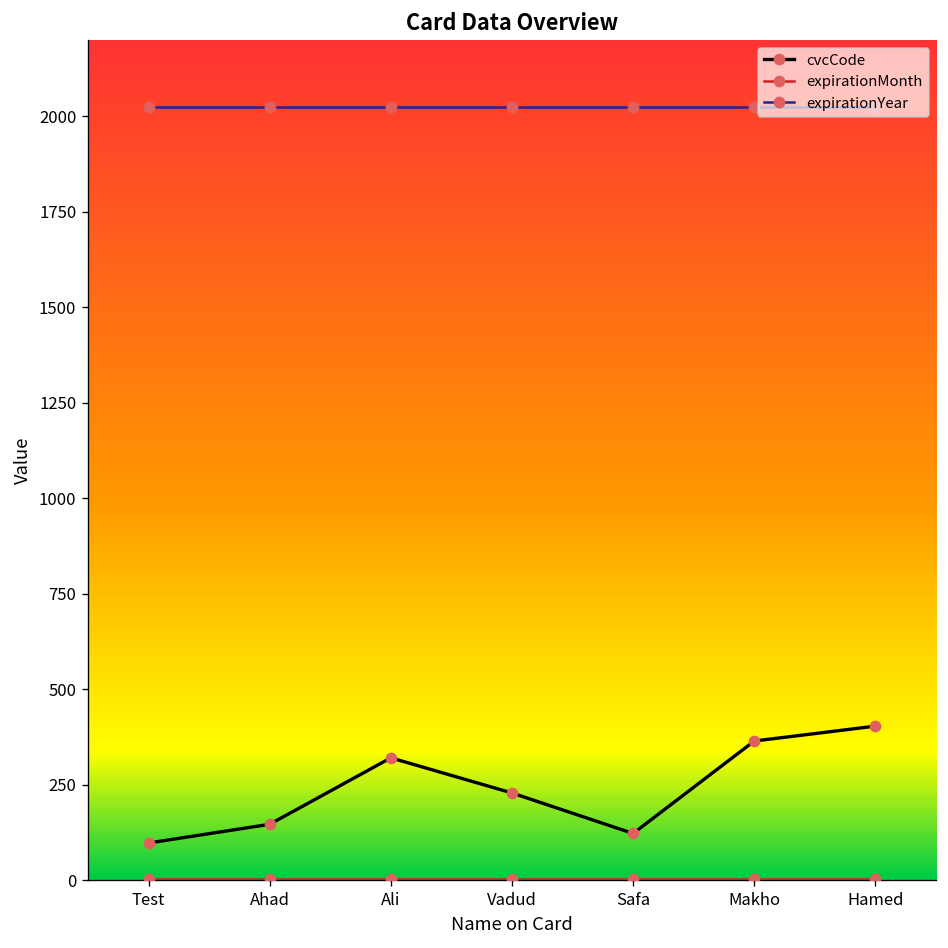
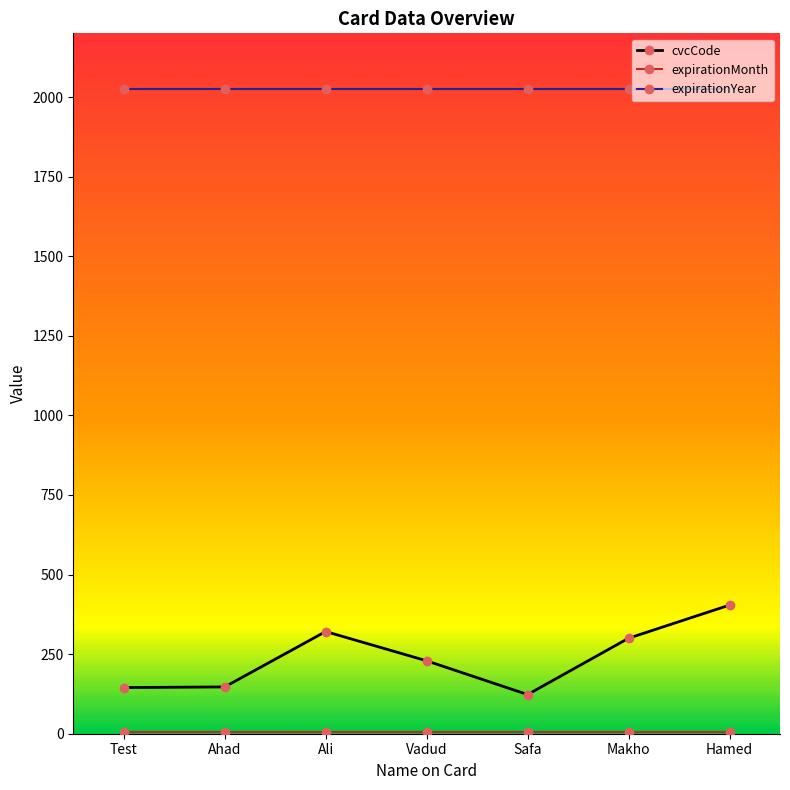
cvcCode, Test: 100 -> 150
cvcCode, Makho: 370 -> 300
